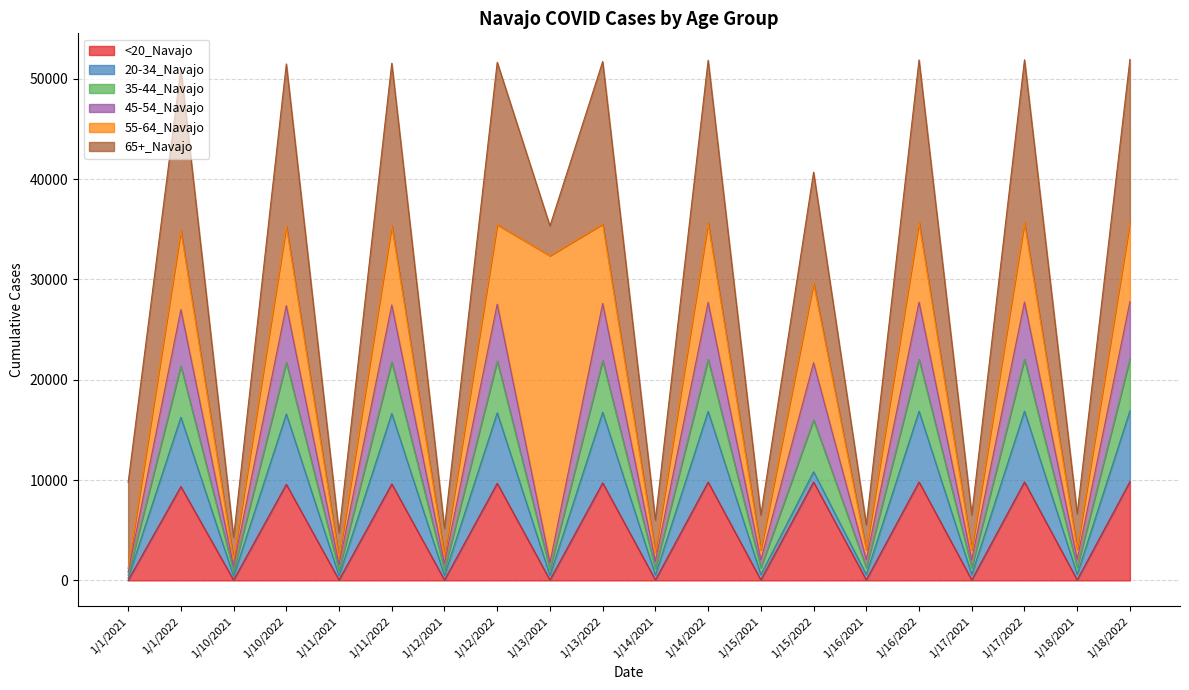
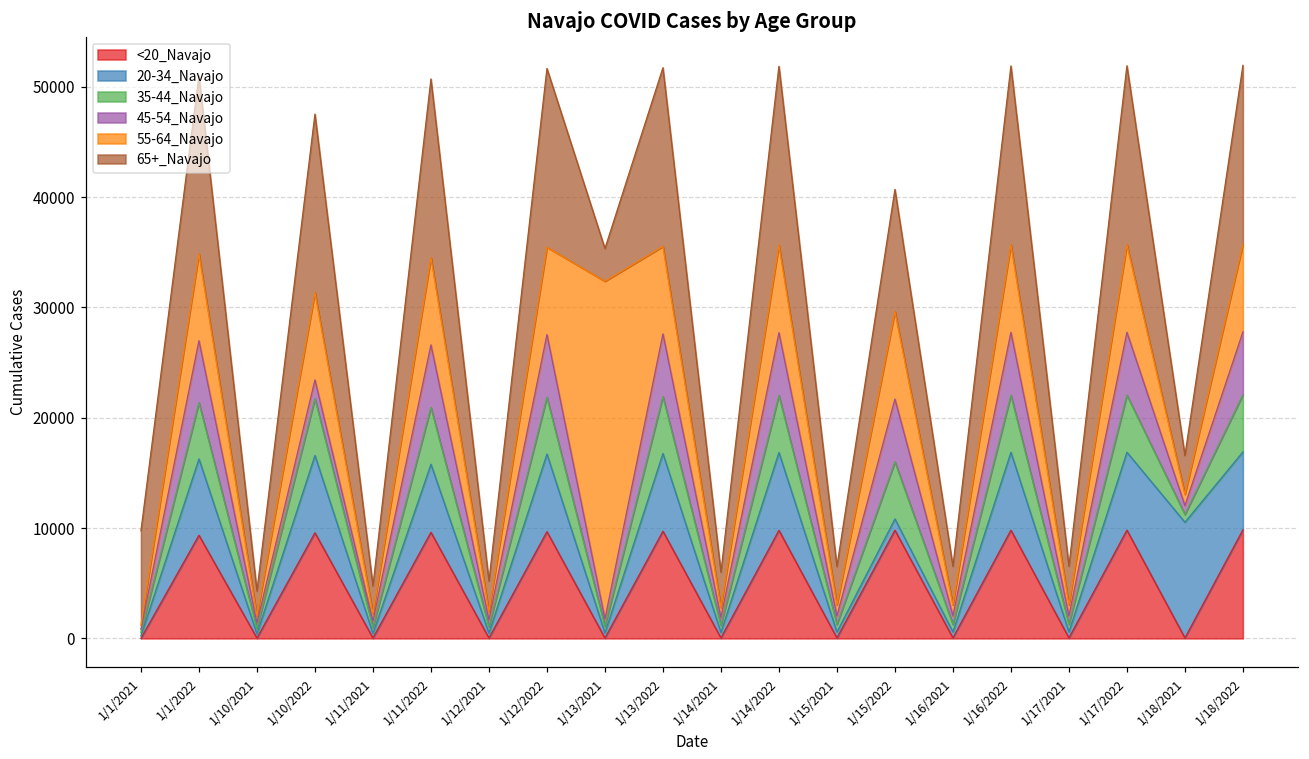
45-54_Navajo, 1/10/2022: 5700 -> 1700
20-34_Navajo, 1/11/2022: 7000 -> 6200
65+_Navajo, 1/16/2021: 2500 -> 3500
20-34_Navajo, 1/18/2021: 600 -> 10500
